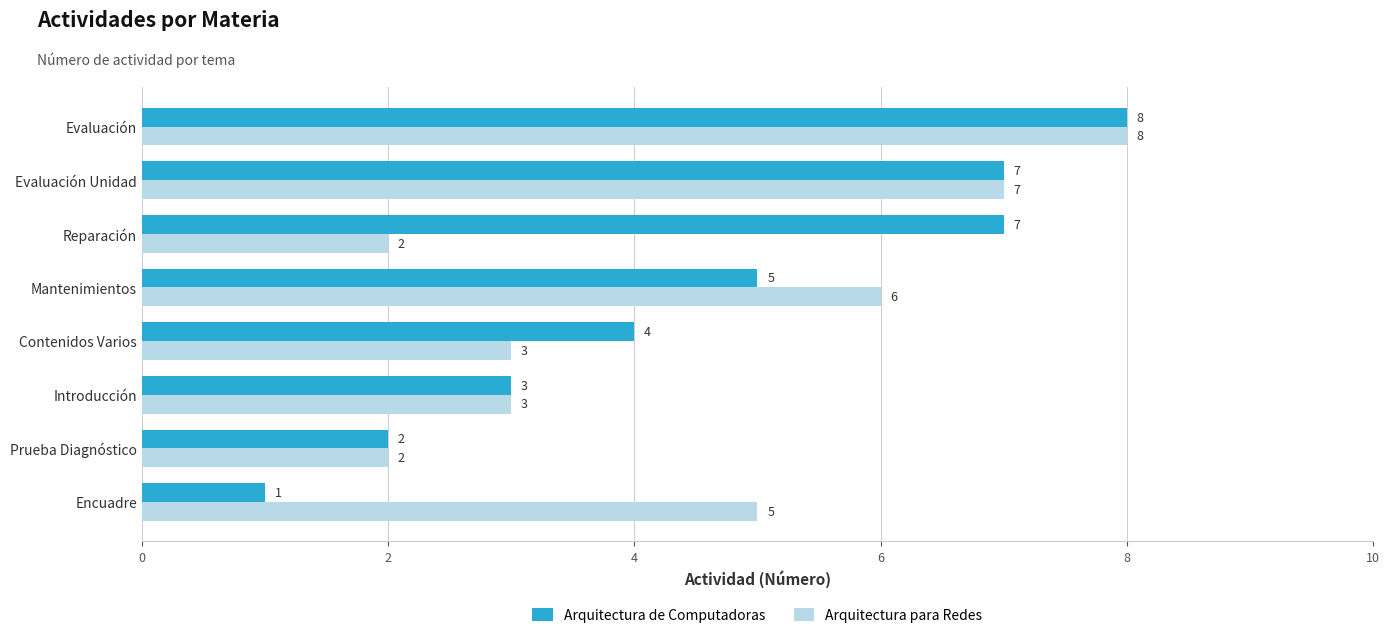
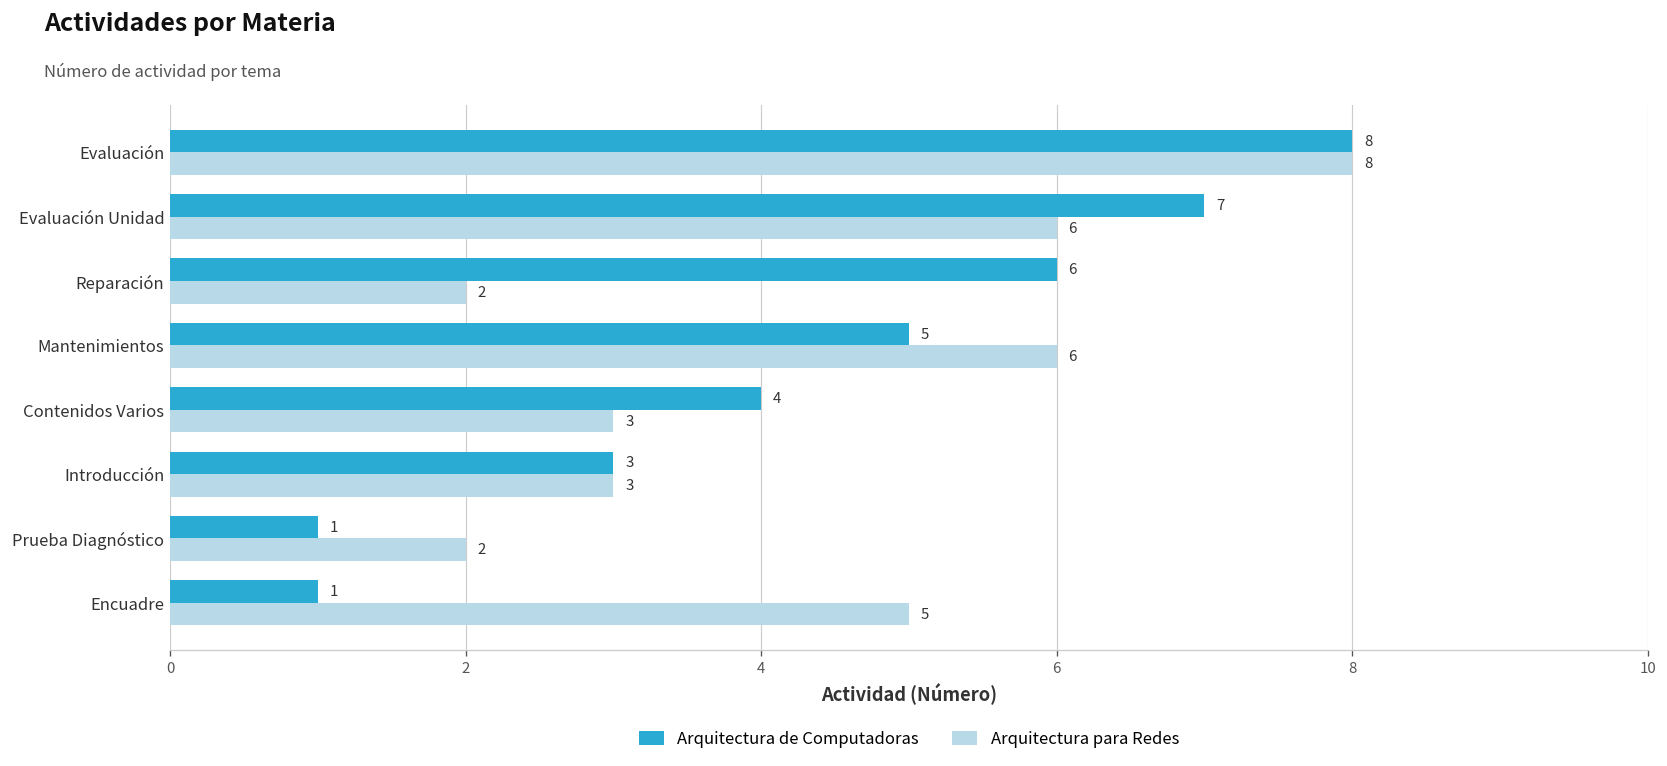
Arquitectura para Redes, Evaluación Unidad: 7 -> 6
Arquitectura de Computadoras, Reparación: 7 -> 6
Arquitectura de Computadoras, Prueba Diagnóstico: 2 -> 1
